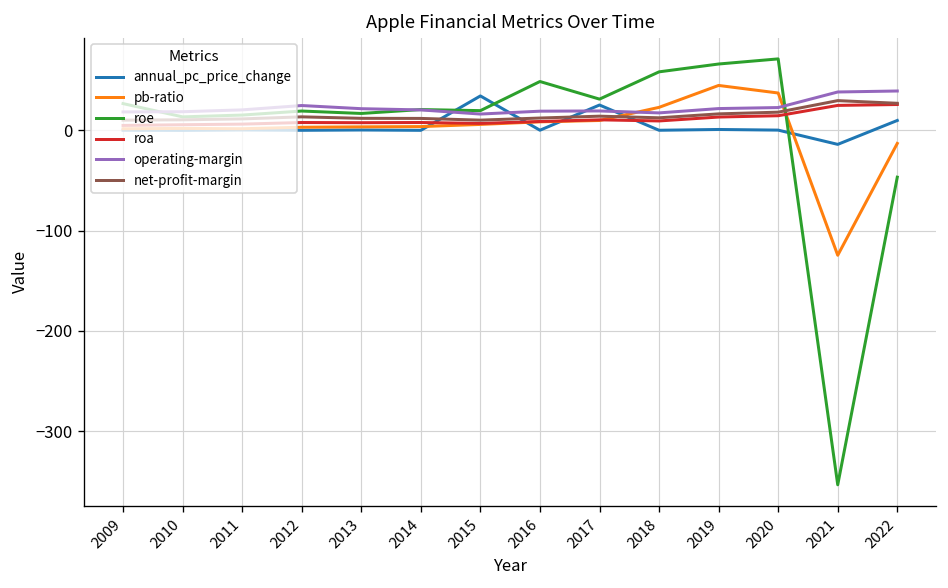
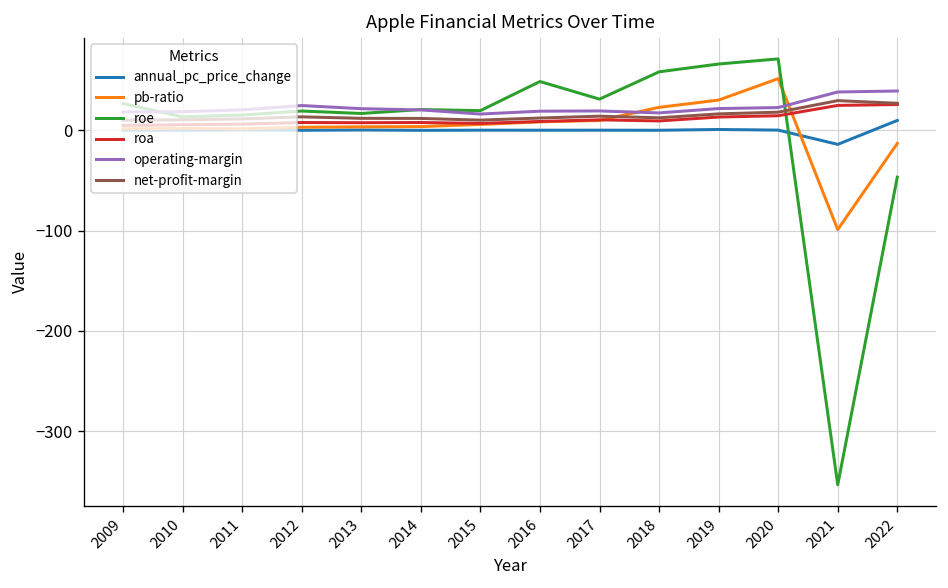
annual_pc_price_change, 2015: 30 -> 0
annual_pc_price_change, 2017: 30 -> 0
pb-ratio, 2019: 40 -> 30
pb-ratio, 2020: 40 -> 50
pb-ratio, 2021: -120 -> -100
